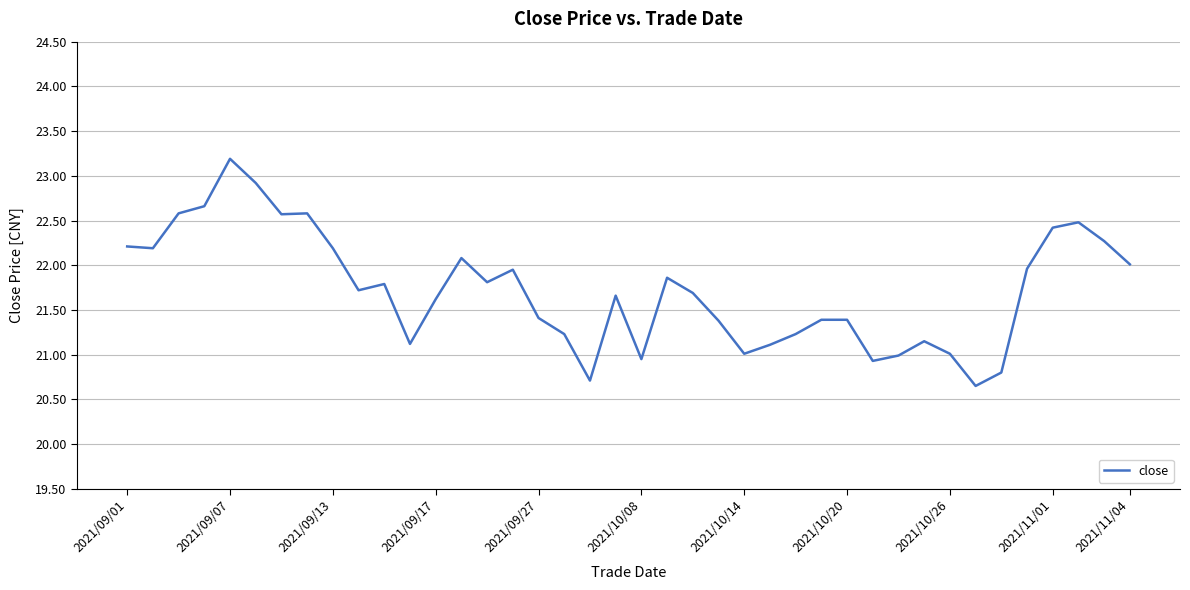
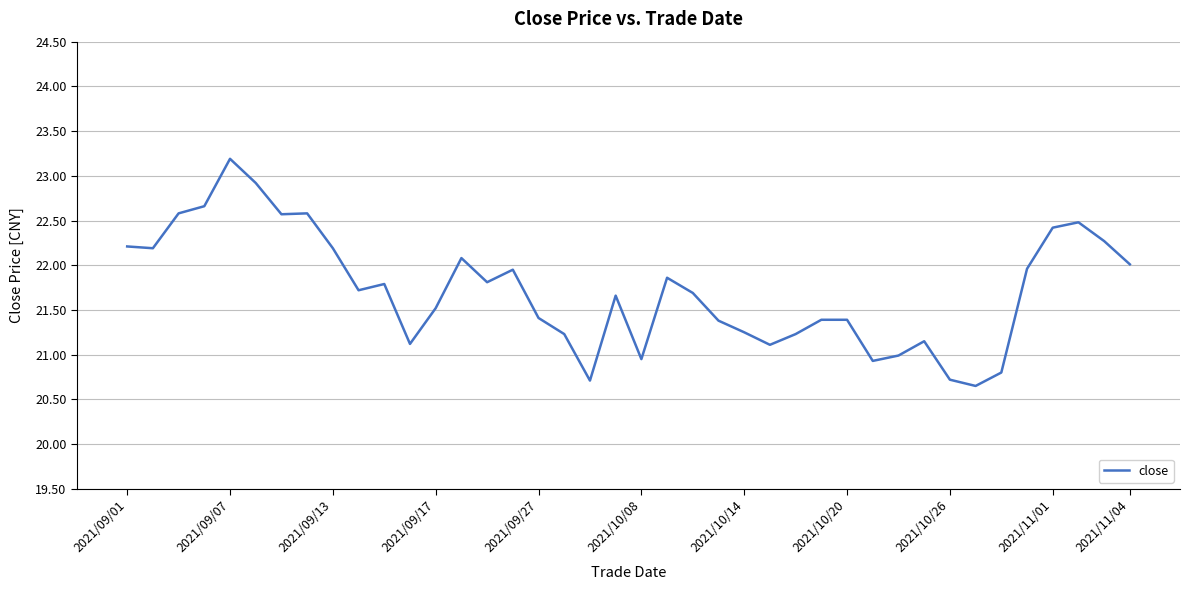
2021/09/17: 21.6 -> 21.5
2021/10/14: 21.0 -> 21.3
2021/10/26: 21.0 -> 20.7
